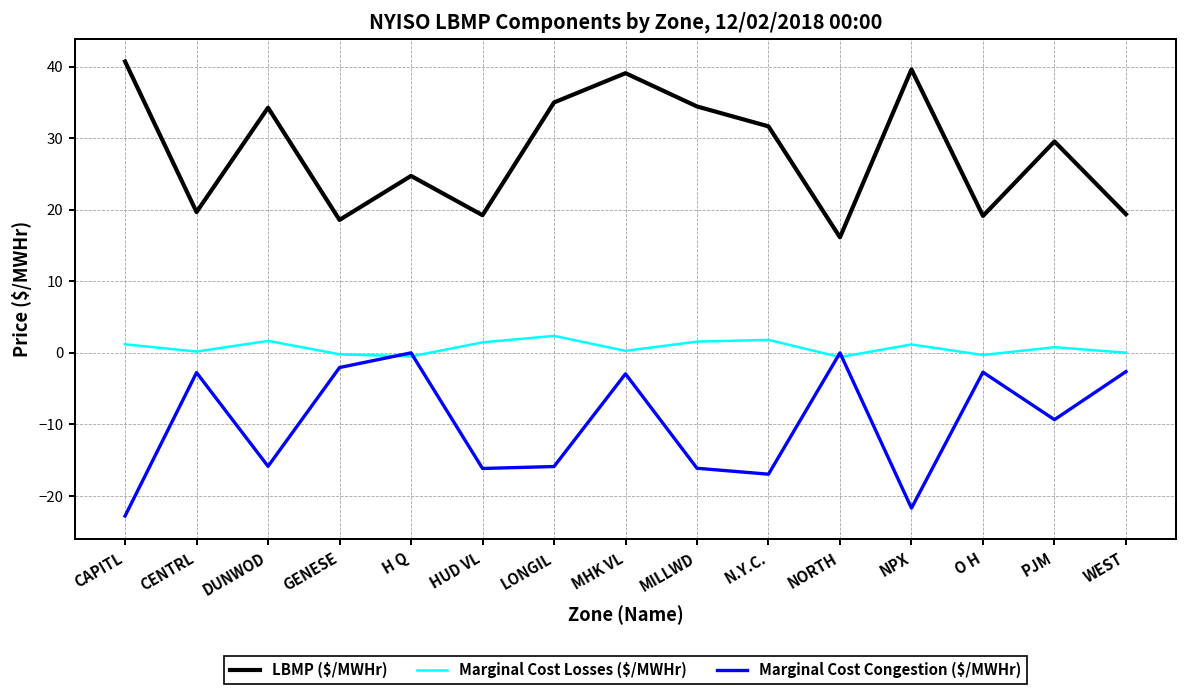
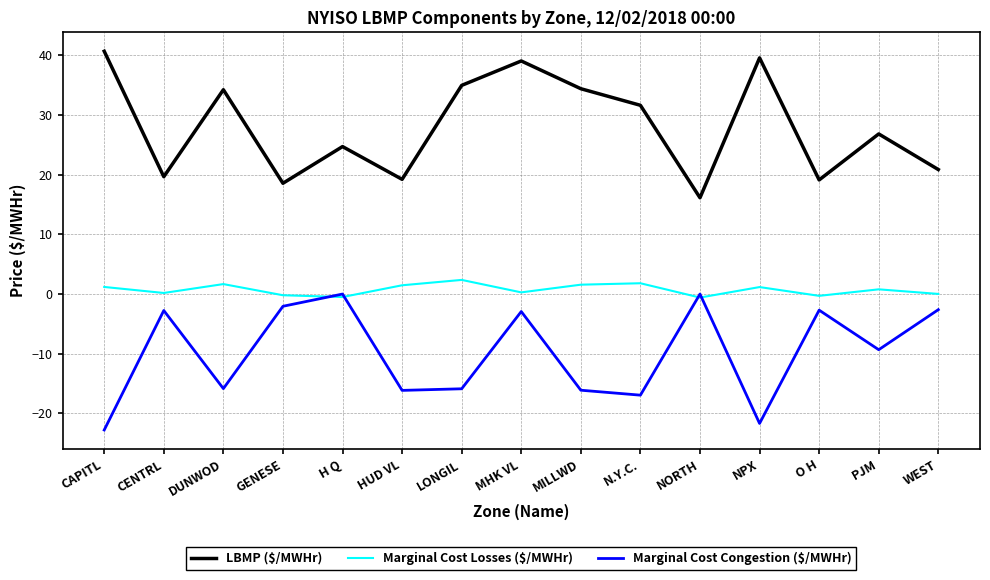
LBMP ($/MWHr), PJM: 30 -> 27
LBMP ($/MWHr), WEST: 19 -> 21
